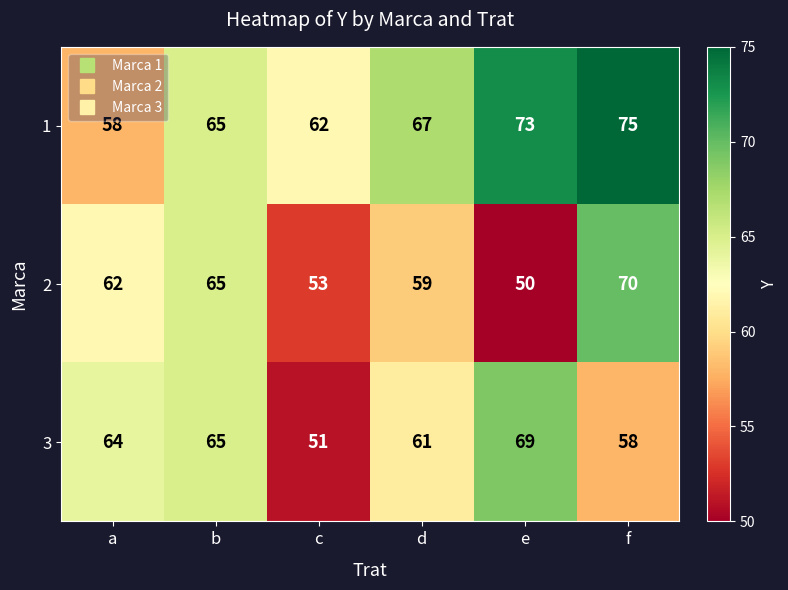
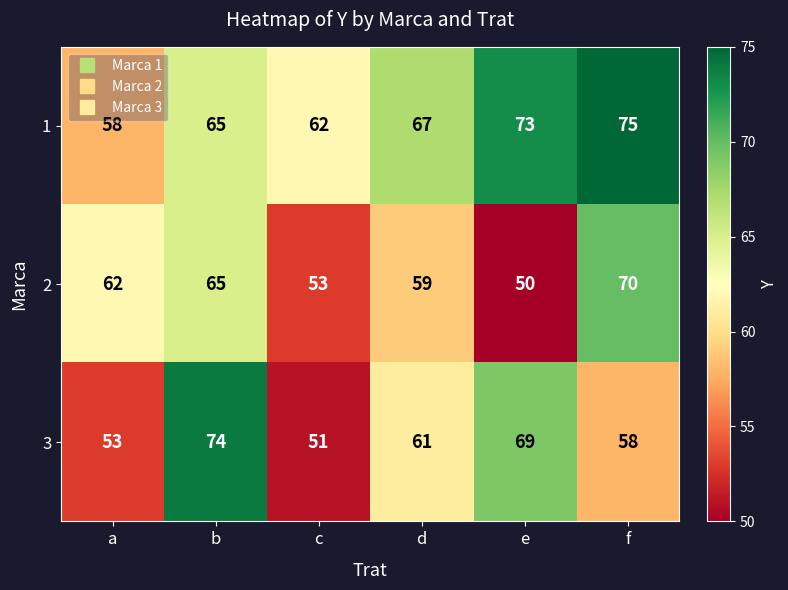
3, a: 64 -> 53
3, b: 65 -> 74
